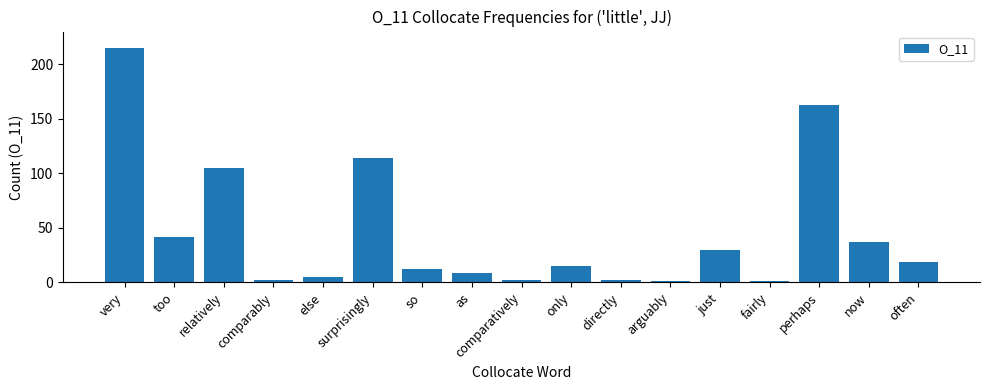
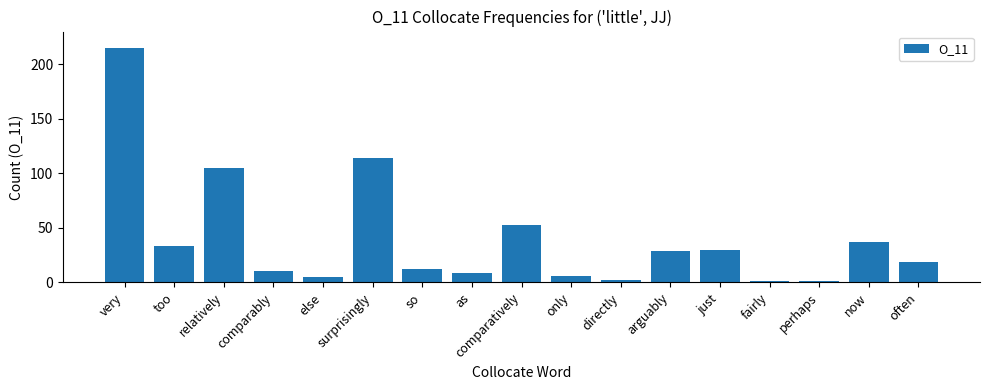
too: 42 -> 33
comparably: 2 -> 10
comparatively: 2 -> 53
only: 15 -> 6
arguably: 1 -> 29
perhaps: 163 -> 1
